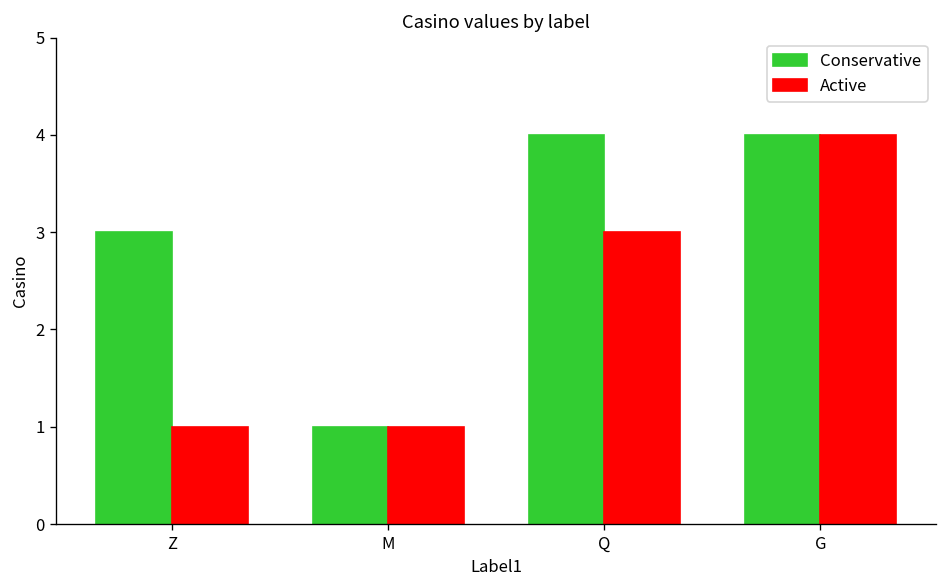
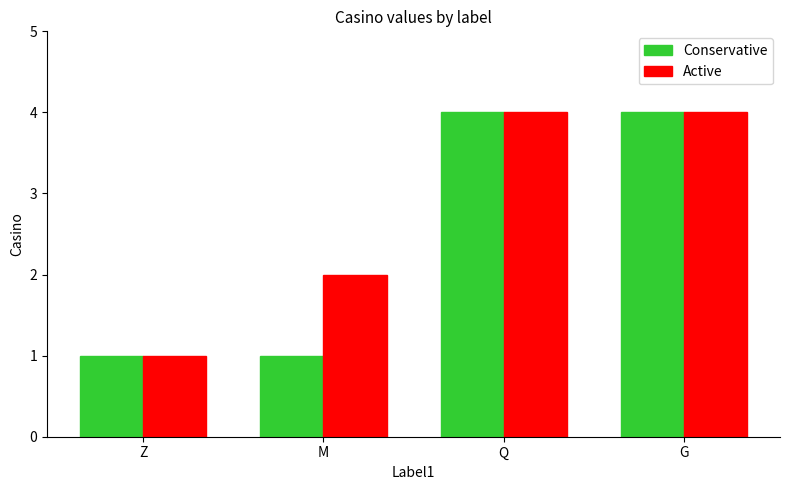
Conservative, Z: 3 -> 1
Active, M: 1 -> 2
Active, Q: 3 -> 4
